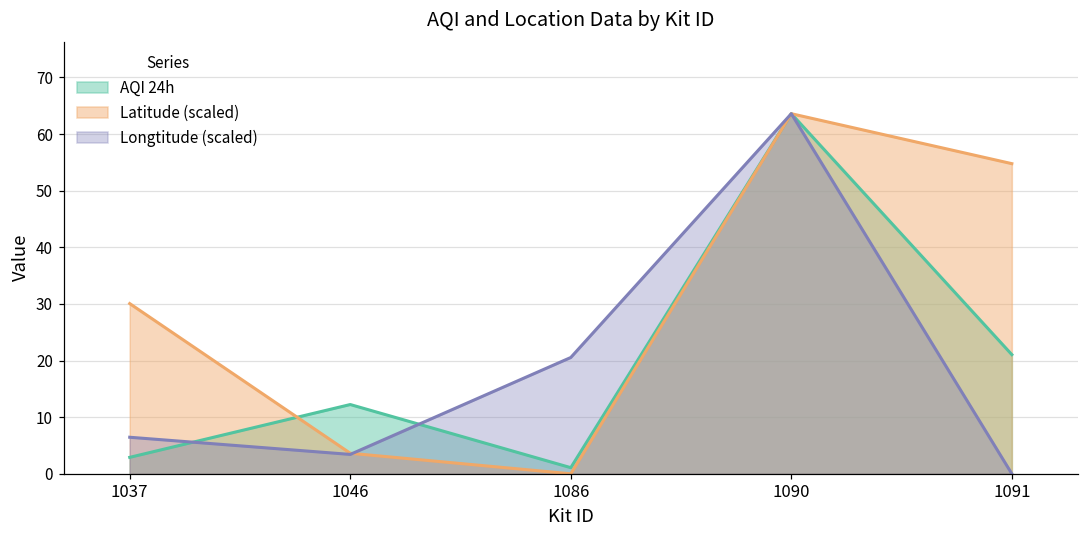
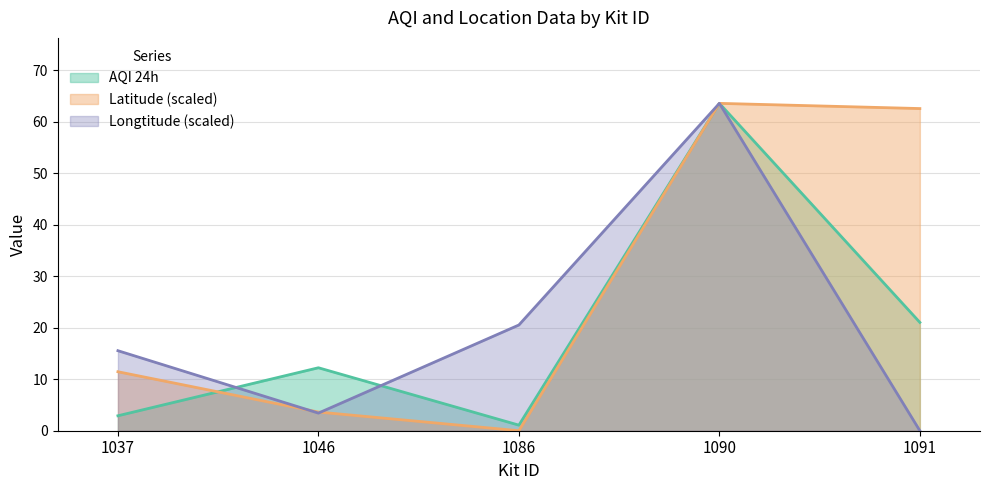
Latitude (scaled), 1037: 30 -> 11
Longtitude (scaled), 1037: 6 -> 16
Latitude (scaled), 1091: 55 -> 63
